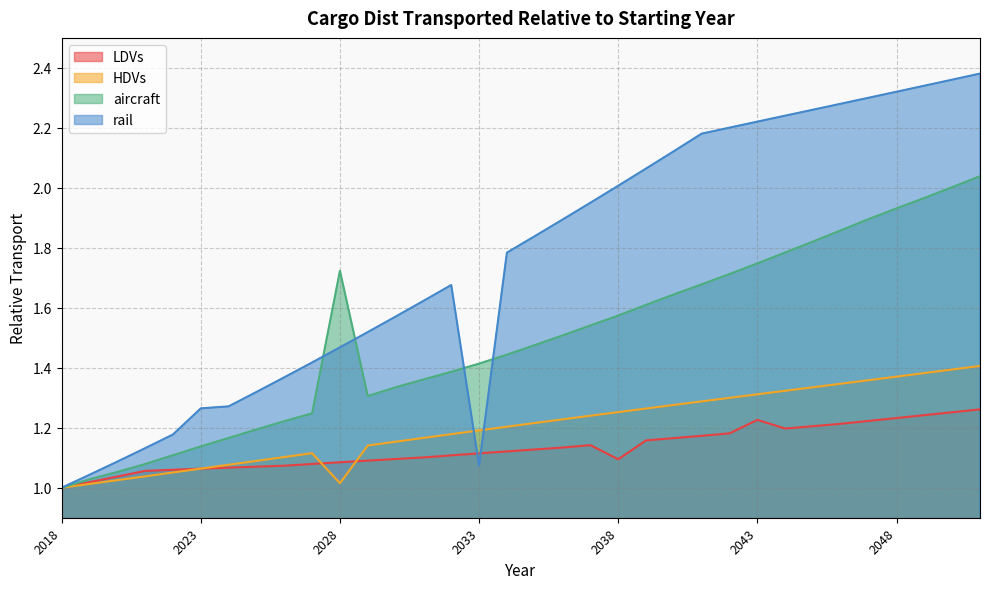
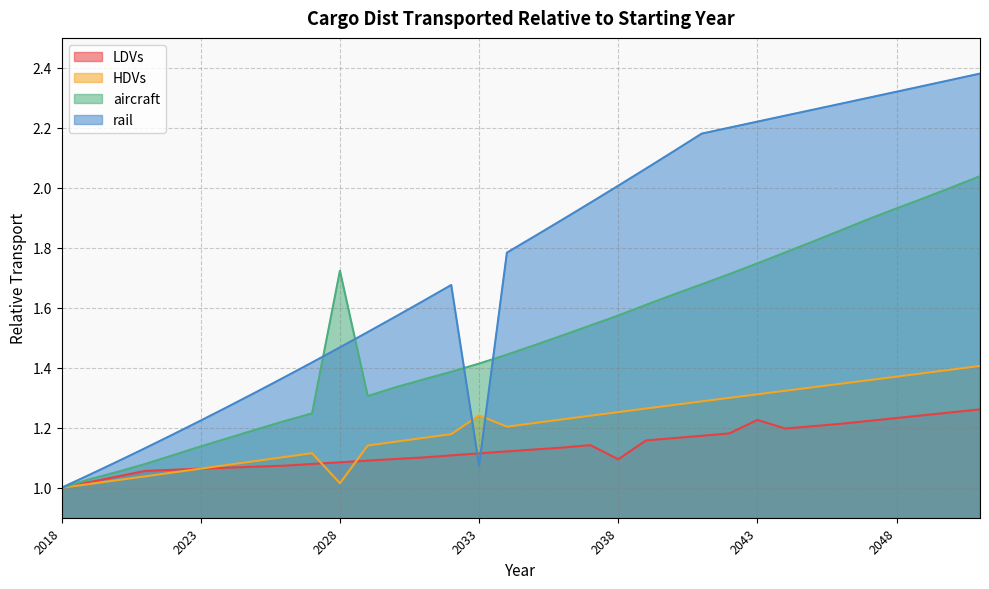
rail, 2023: 1.26 -> 1.22
HDVs, 2033: 1.19 -> 1.24
